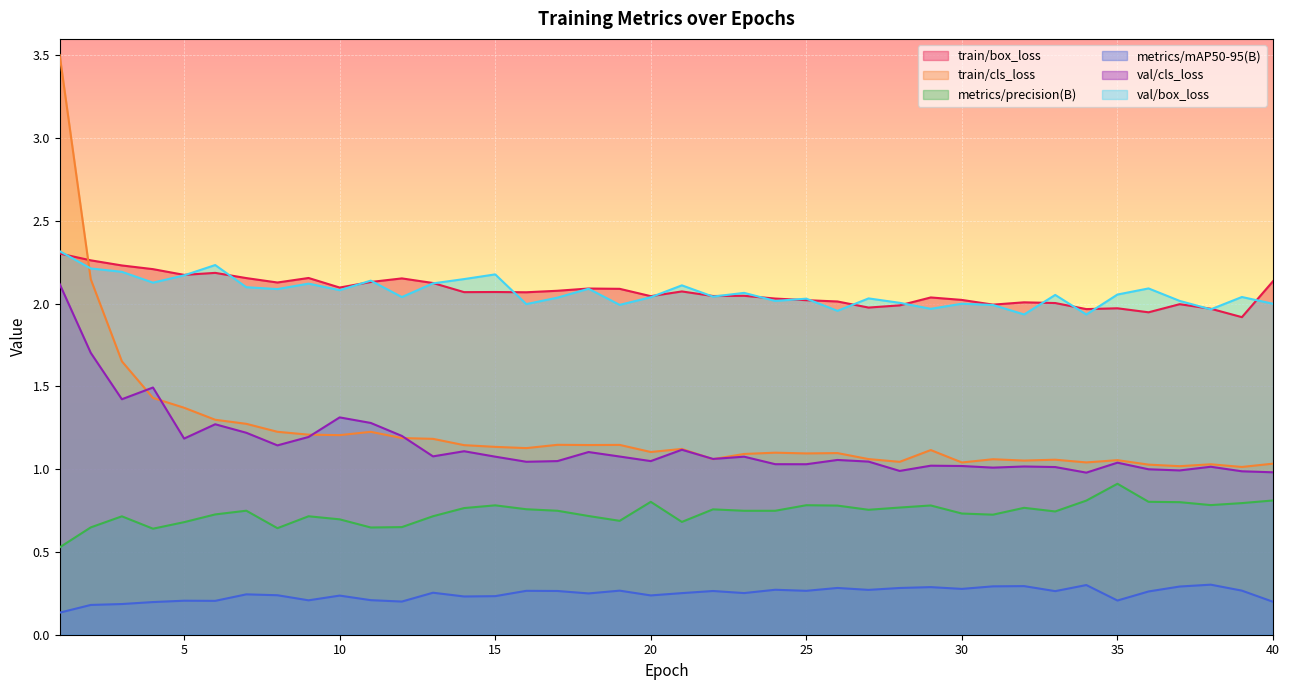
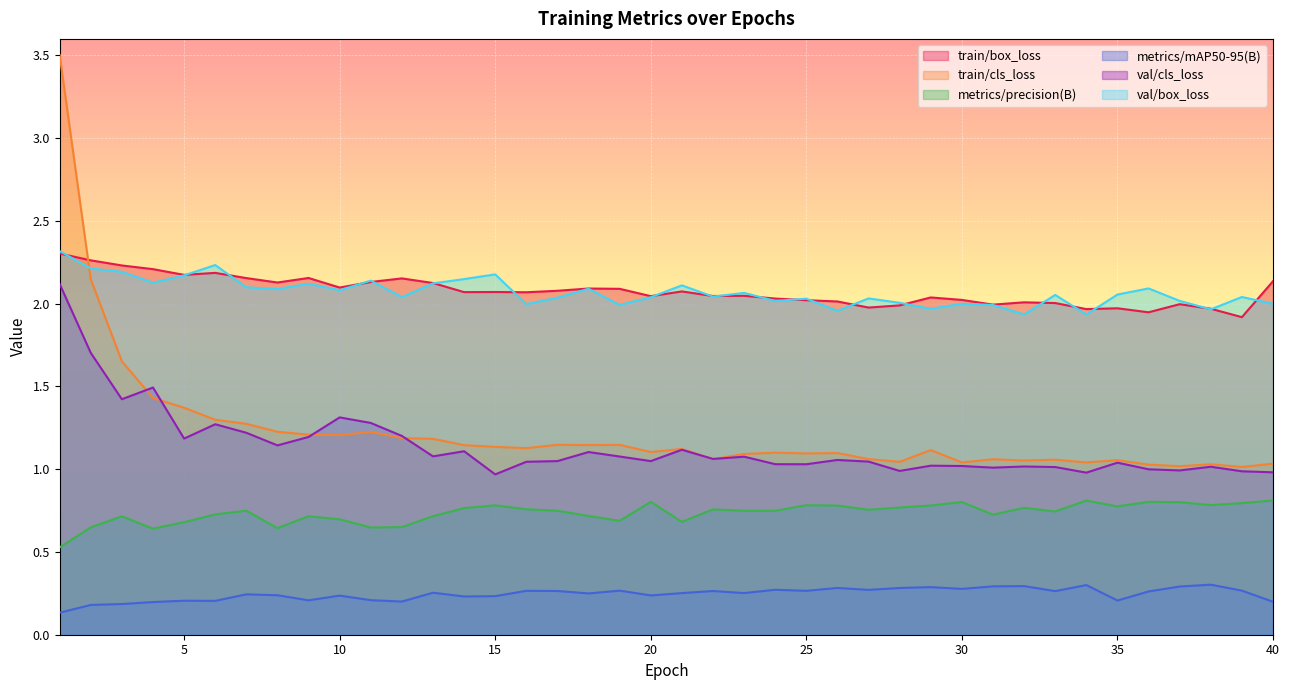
val/cls_loss, 15: 1.08 -> 0.97
metrics/precision(B), 30: 0.73 -> 0.80
metrics/precision(B), 35: 0.91 -> 0.78
